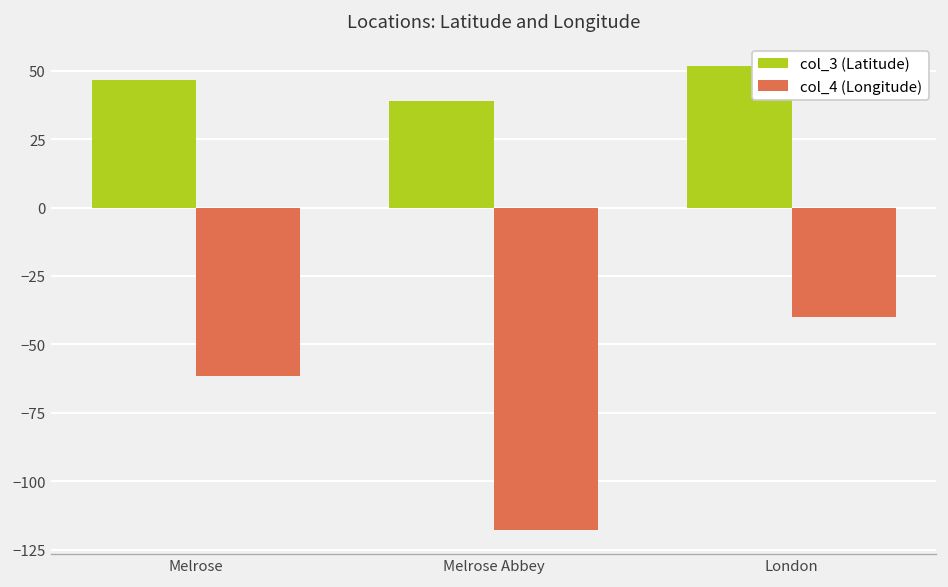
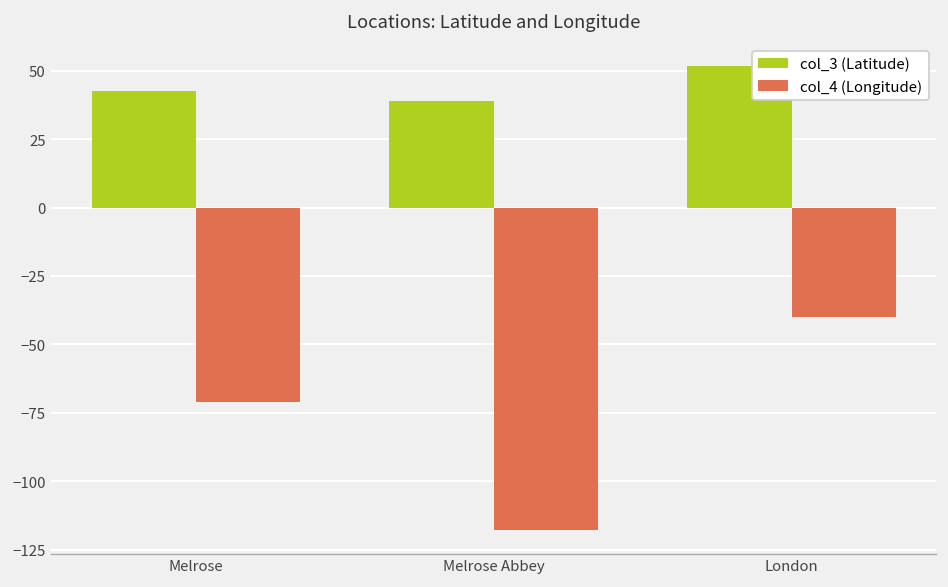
col_3 (Latitude), Melrose: 47 -> 42
col_4 (Longitude), Melrose: -62 -> -71
